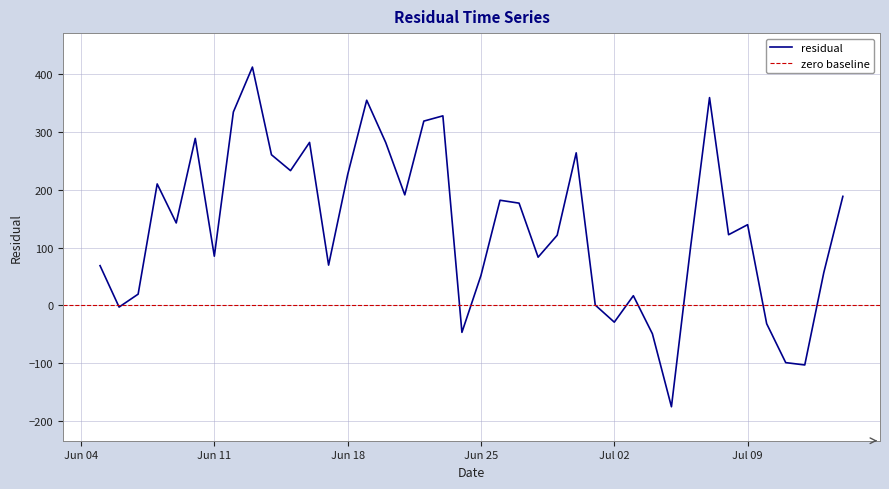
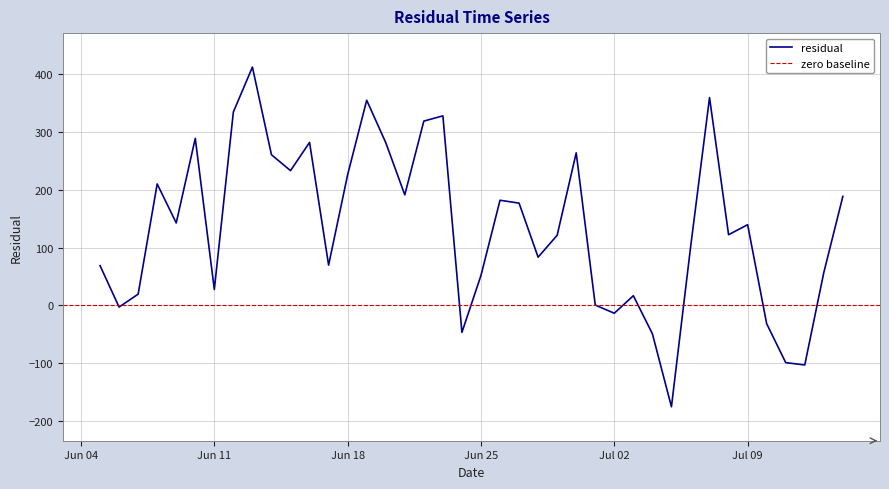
Jun 11: 90 -> 30
Jul 02: -30 -> -10
